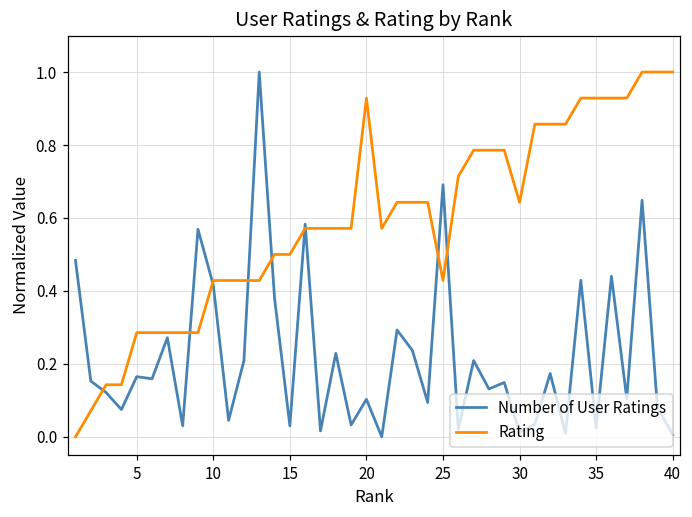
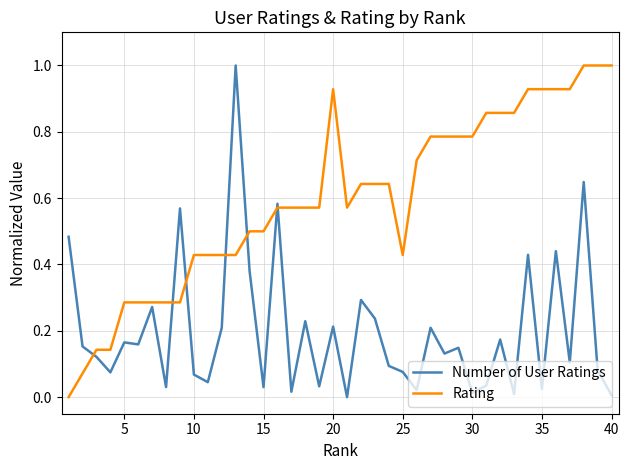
Number of User Ratings, 10: 0.42 -> 0.07
Number of User Ratings, 20: 0.10 -> 0.21
Number of User Ratings, 25: 0.69 -> 0.08
Rating, 30: 0.64 -> 0.79
